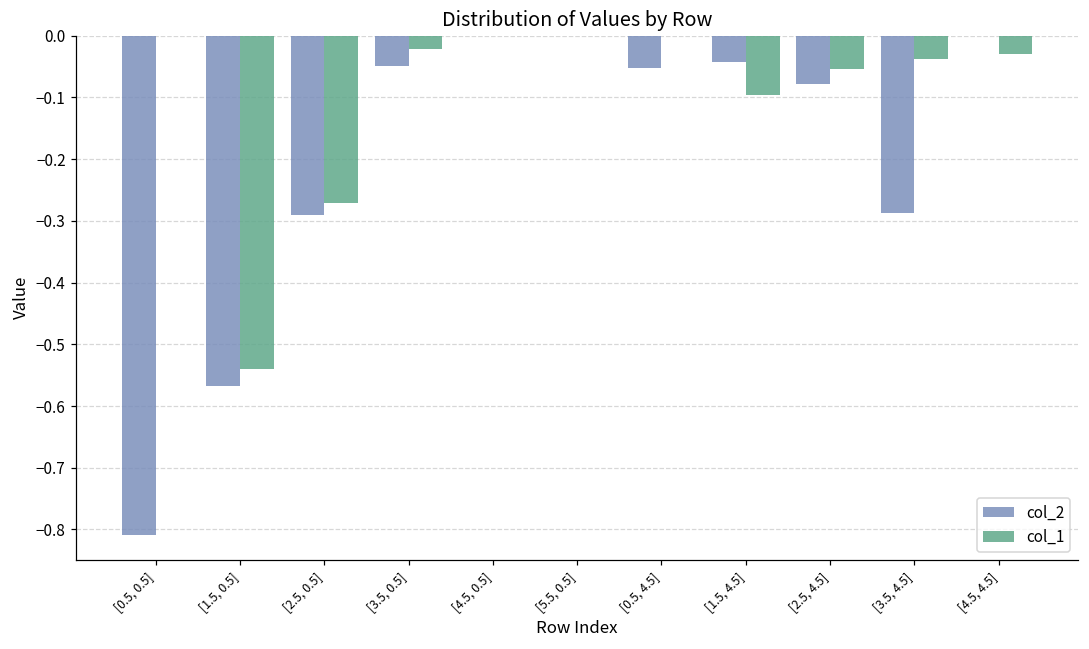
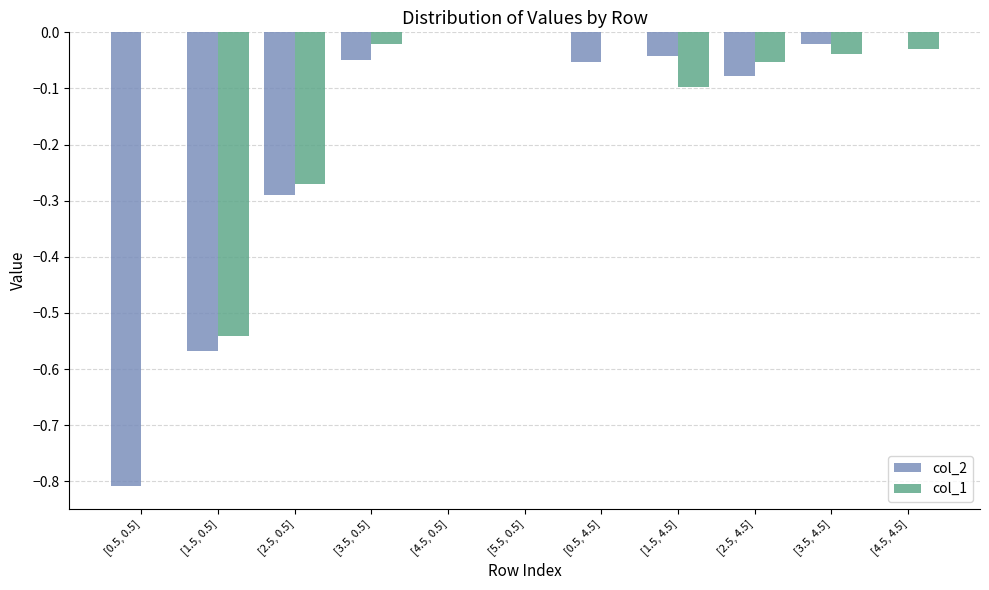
col_2, [3.5, 4.5]: -0.29 -> -0.02
